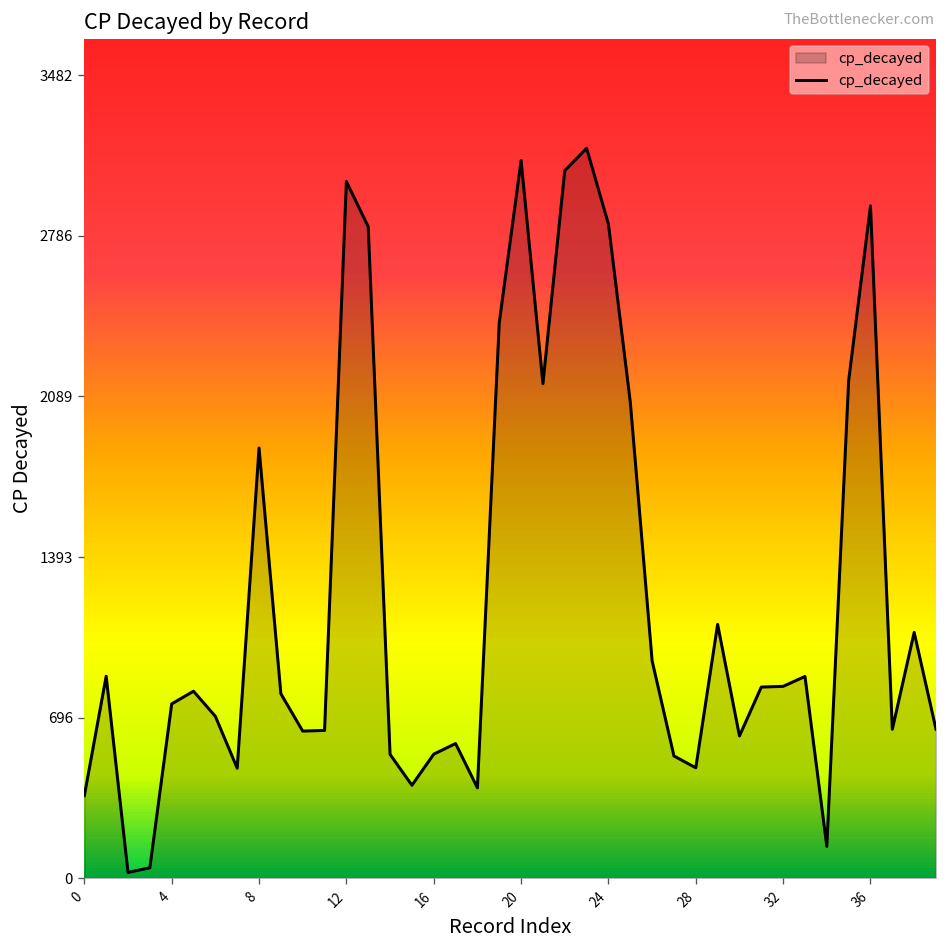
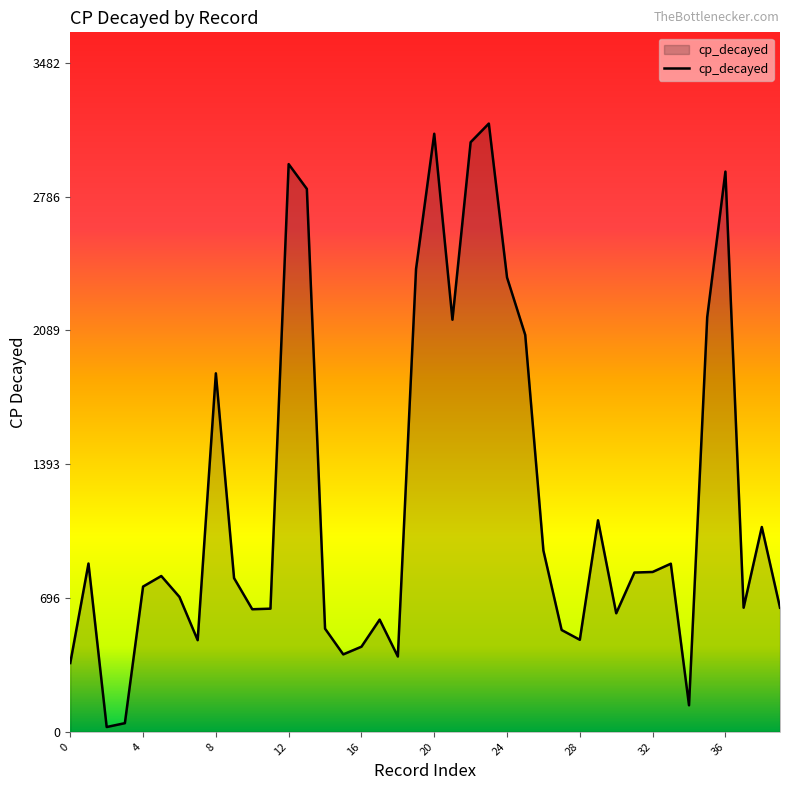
12: 3020 -> 2960
16: 540 -> 440
24: 2840 -> 2370
